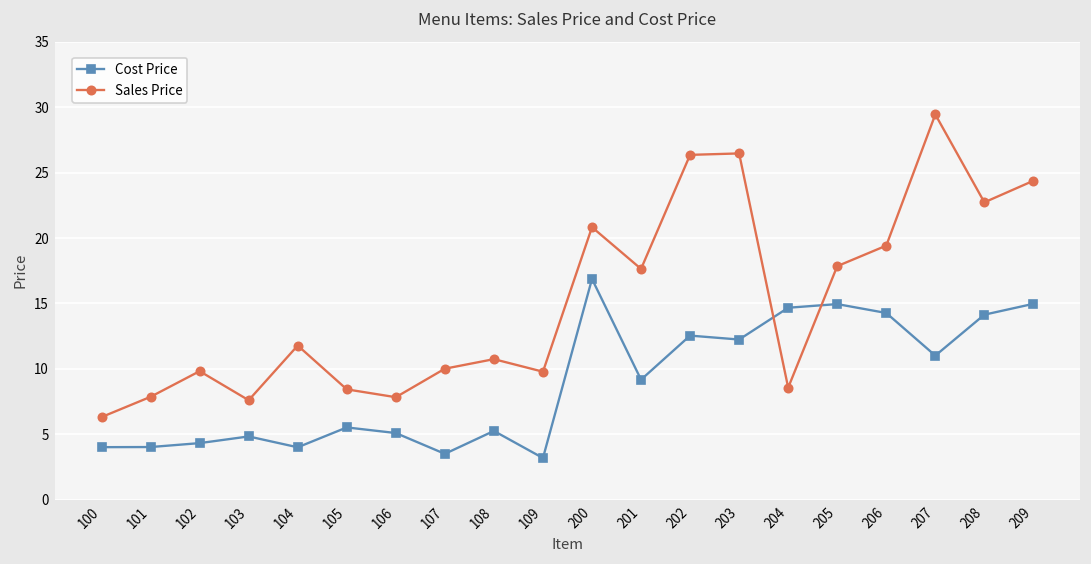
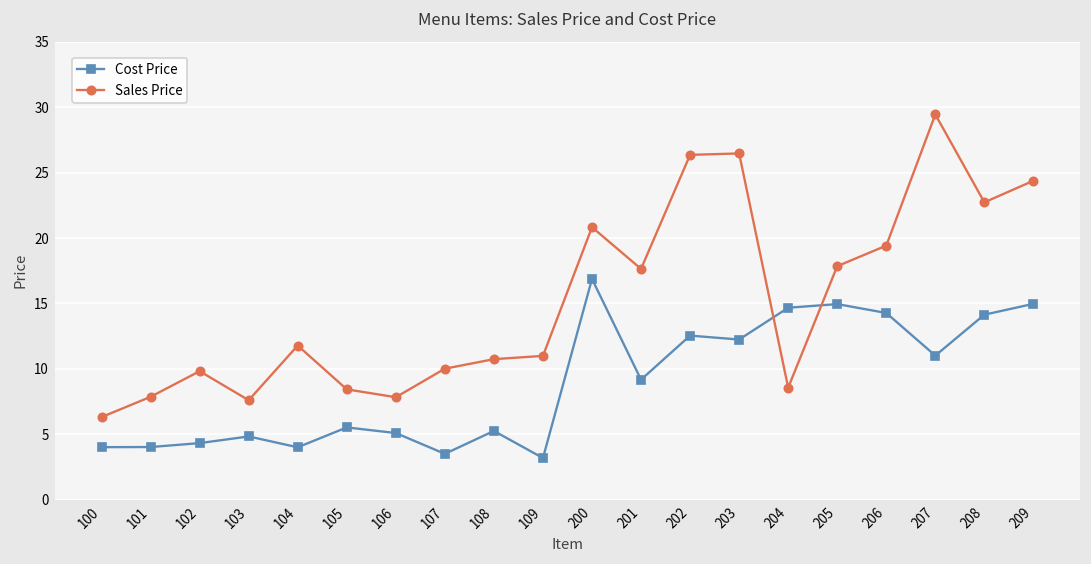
Sales Price, 109: 9.8 -> 11.0
